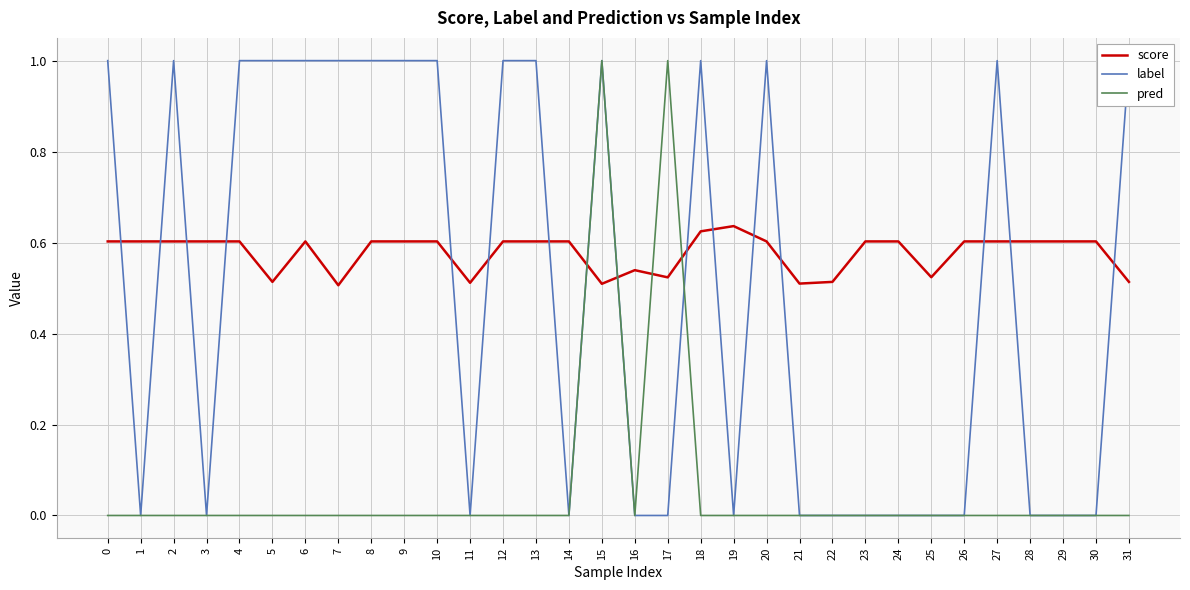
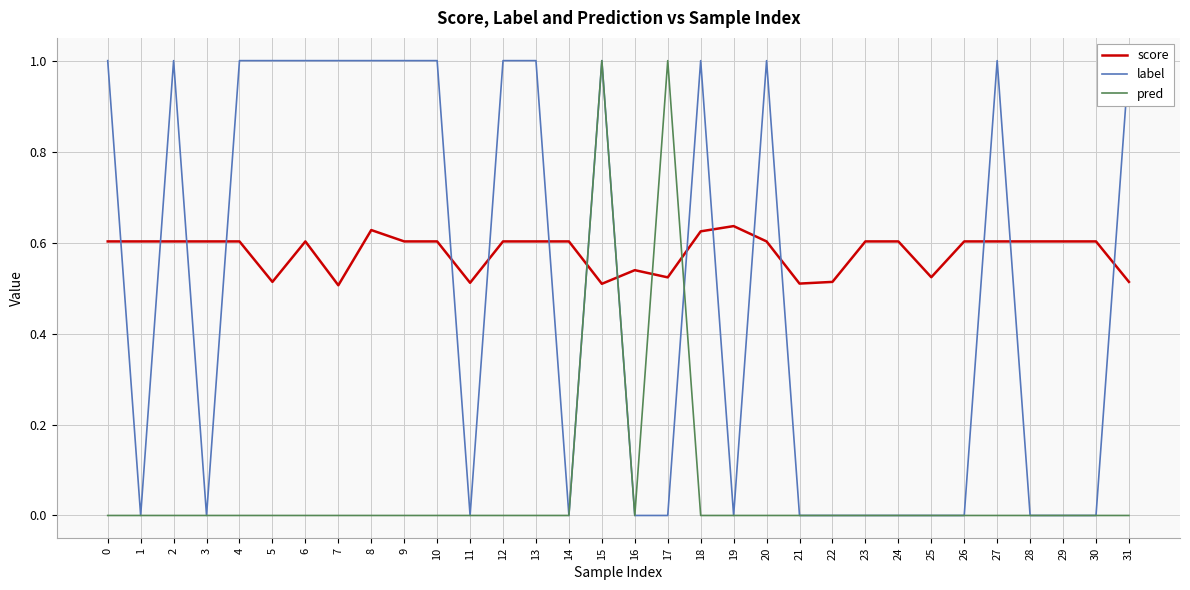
score, 8: 0.60 -> 0.63
